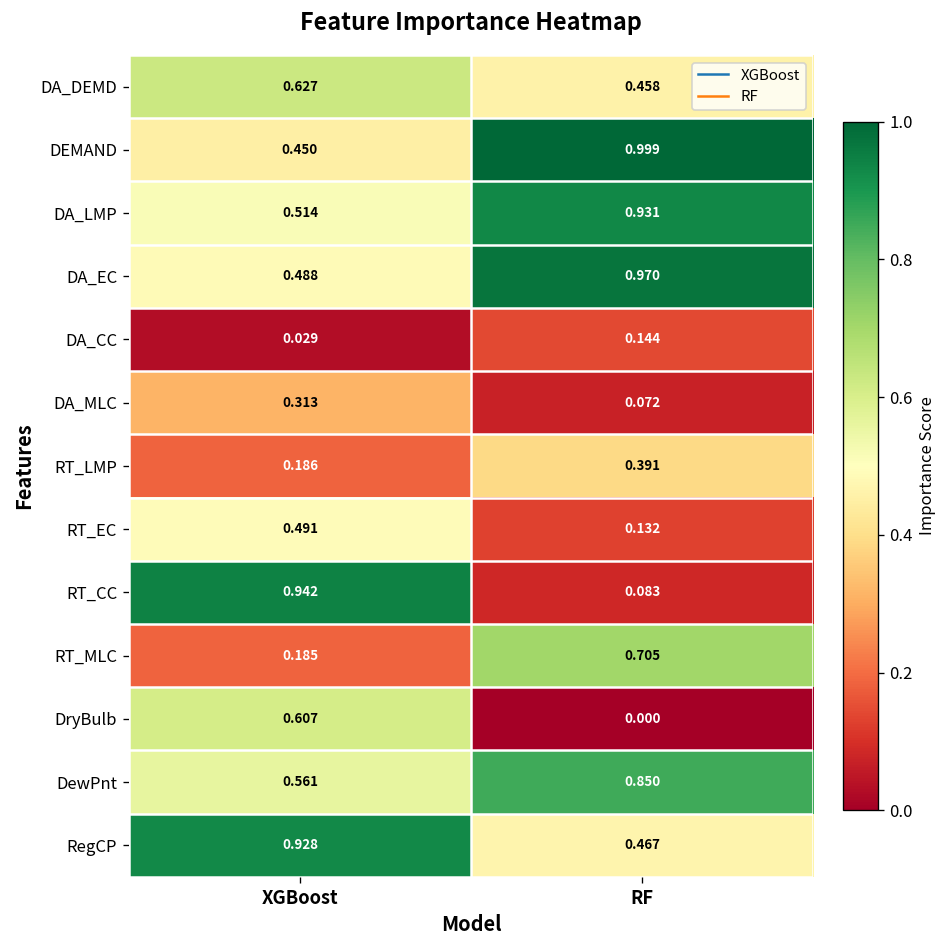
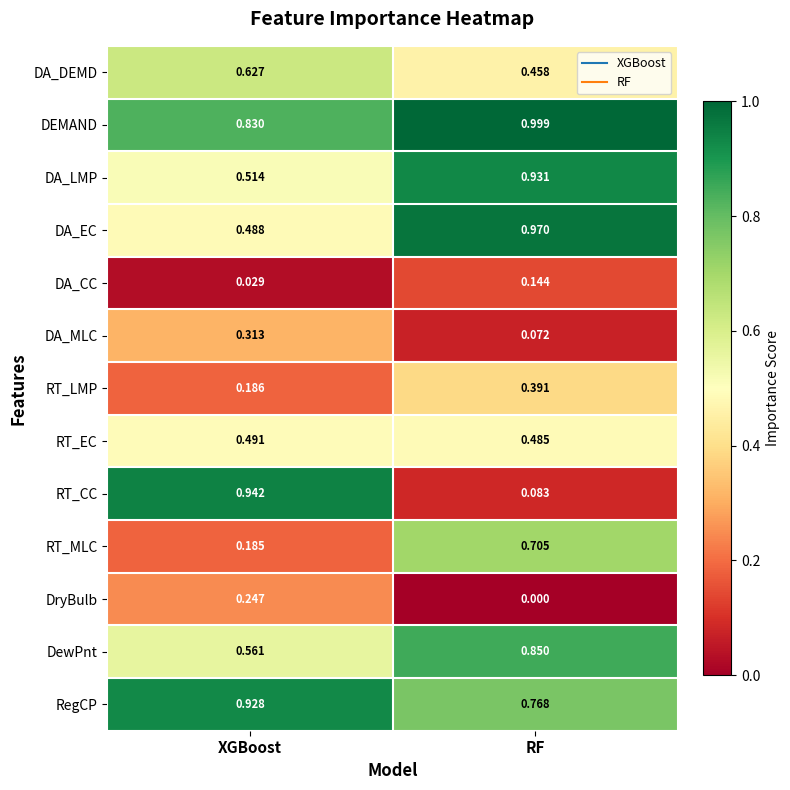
DEMAND, XGBoost: 0.450 -> 0.830
RT_EC, RF: 0.132 -> 0.485
DryBulb, XGBoost: 0.607 -> 0.247
RegCP, RF: 0.467 -> 0.768
